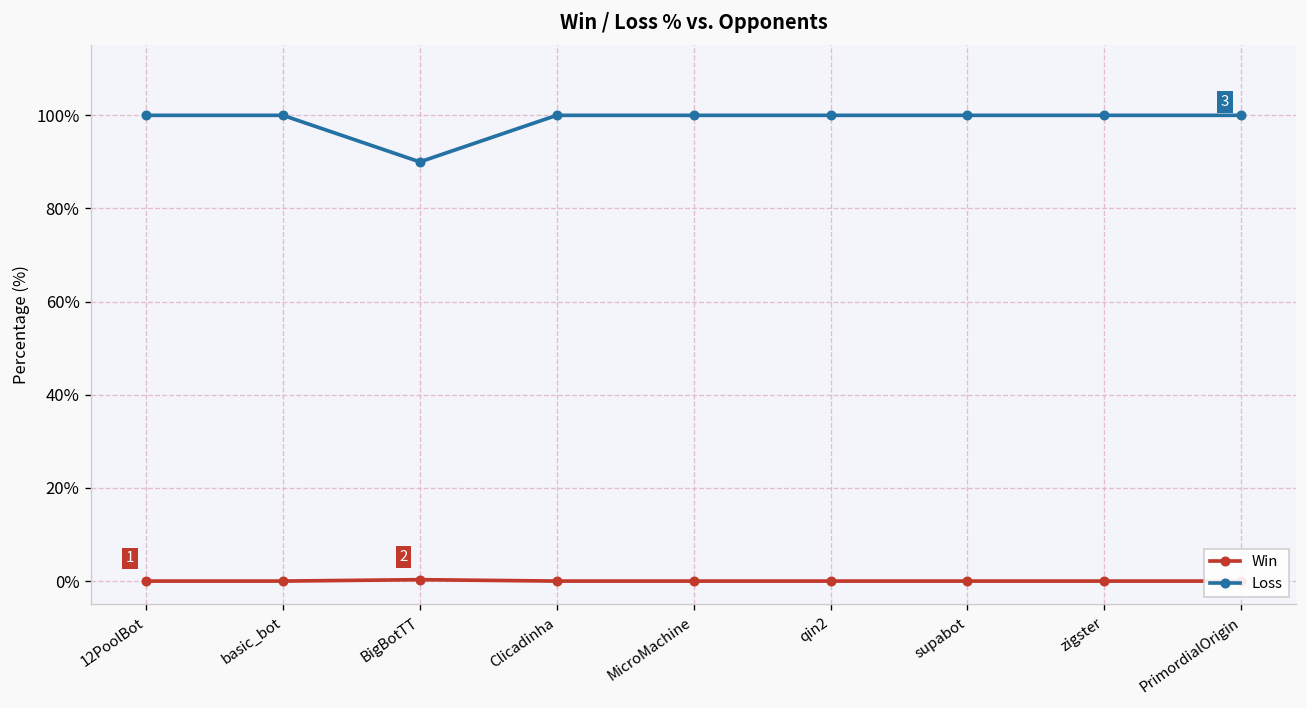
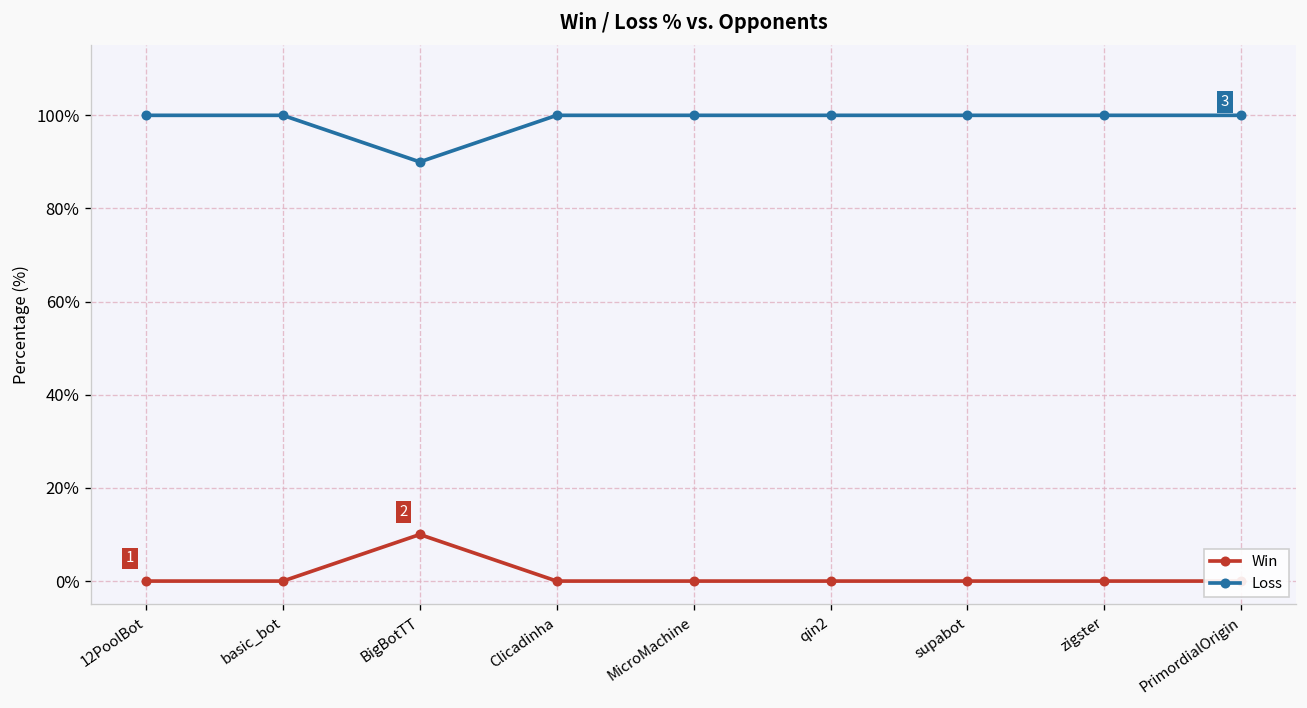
Win, BigBotTT: 0% -> 10%
